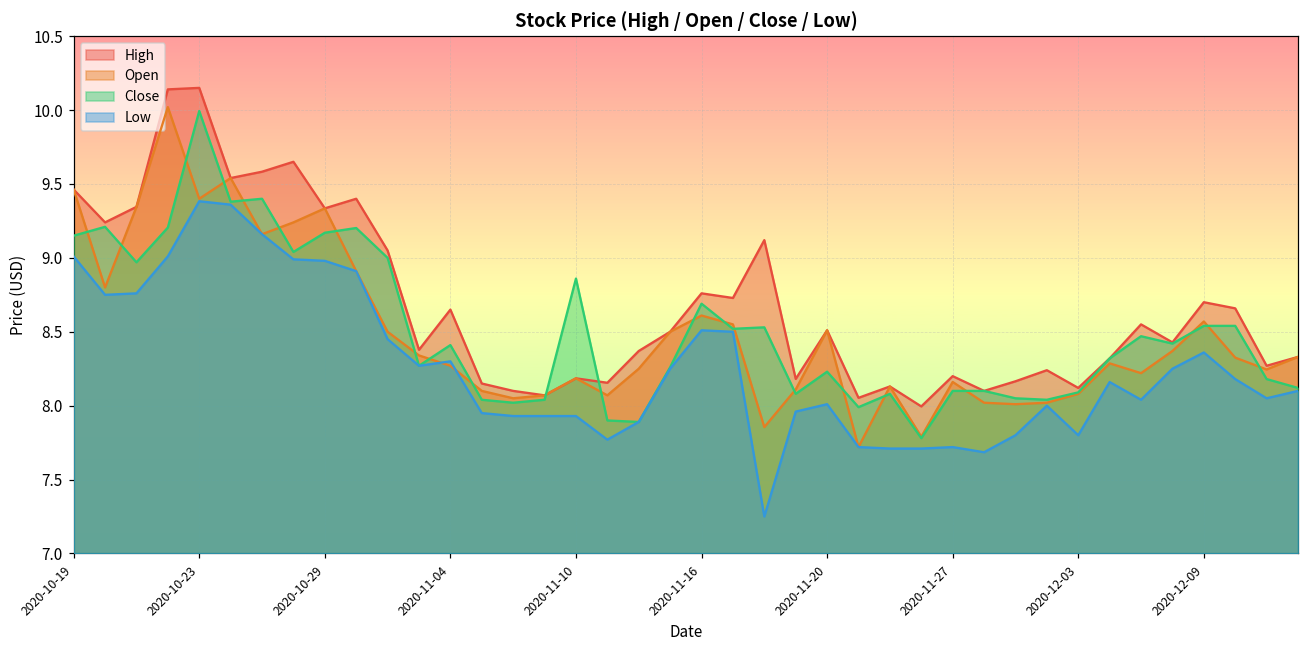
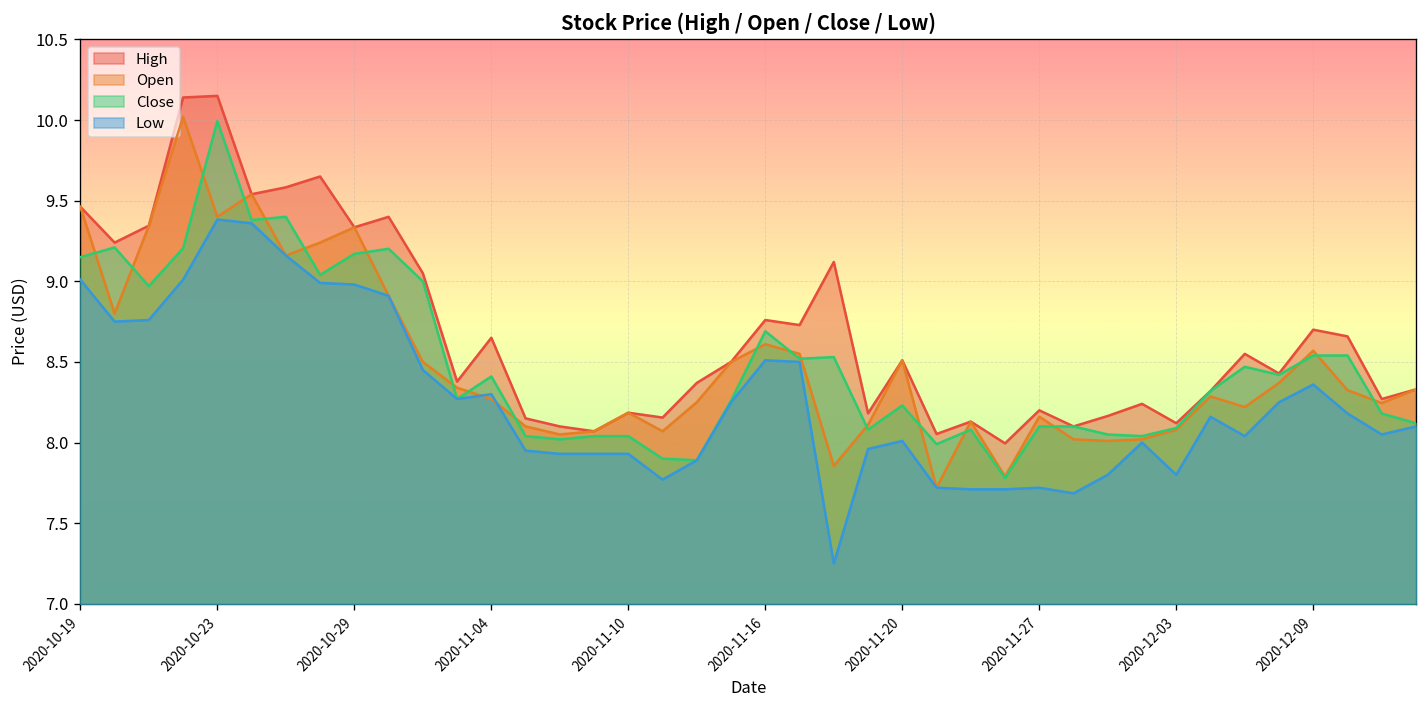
Close, 2020-11-10: 8.86 -> 8.04
